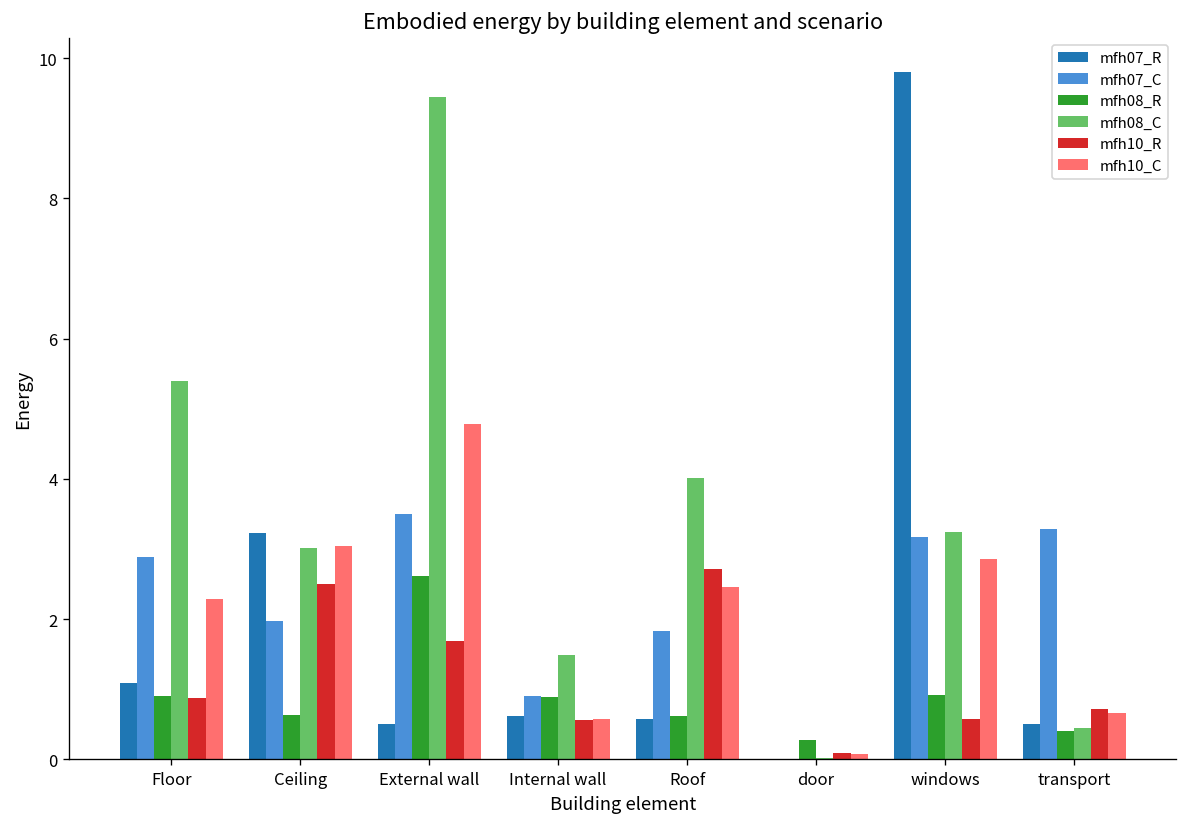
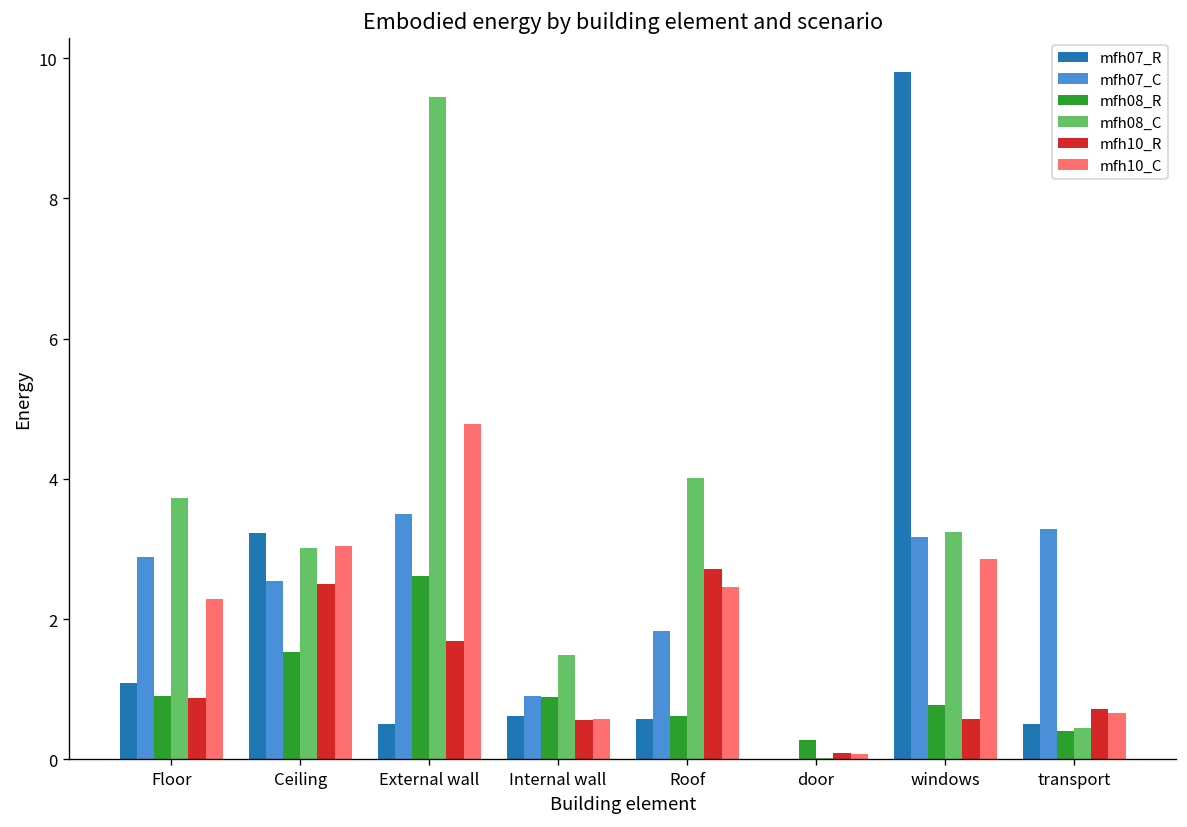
mfh08_C, Floor: 5.4 -> 3.7
mfh07_C, Ceiling: 2.0 -> 2.5
mfh08_R, Ceiling: 0.6 -> 1.5
mfh08_R, windows: 0.9 -> 0.8
